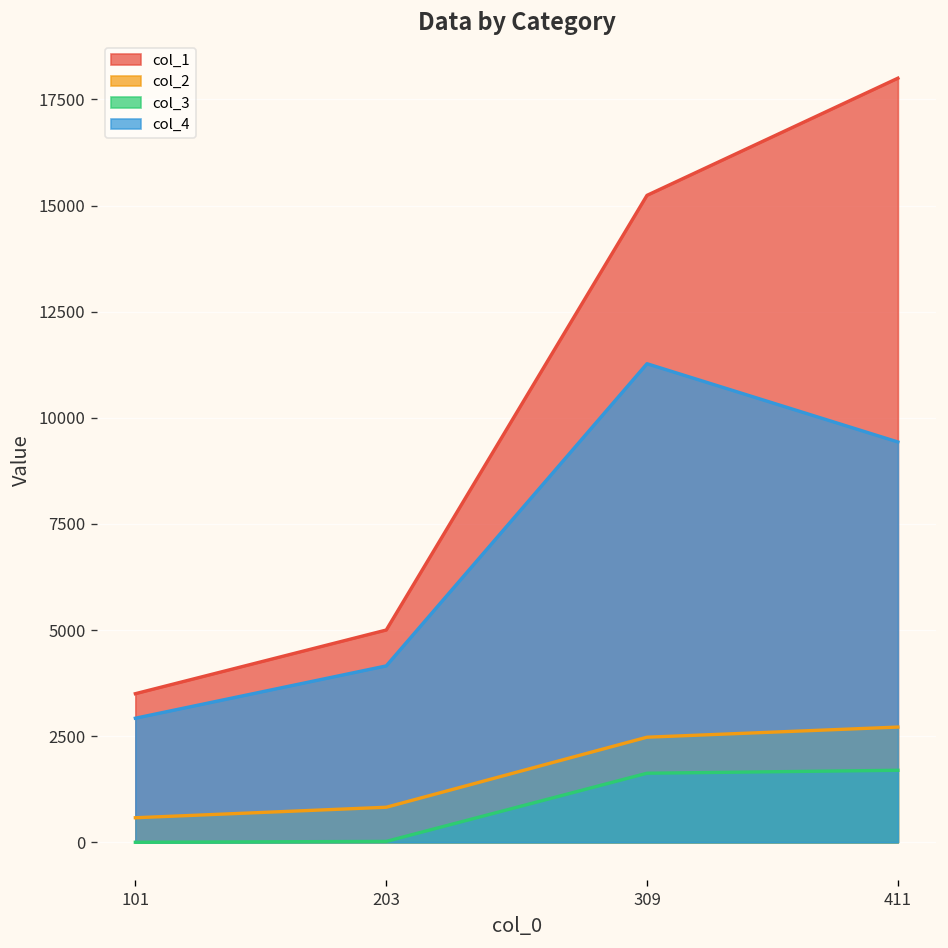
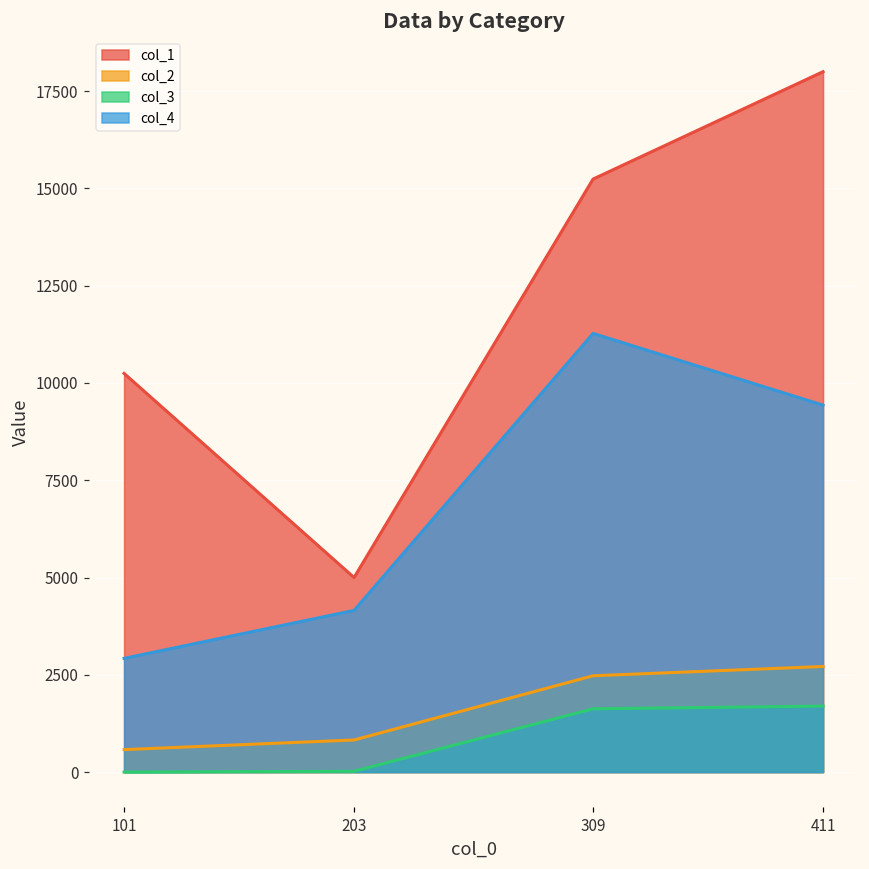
col_1, 101: 3500 -> 10200
